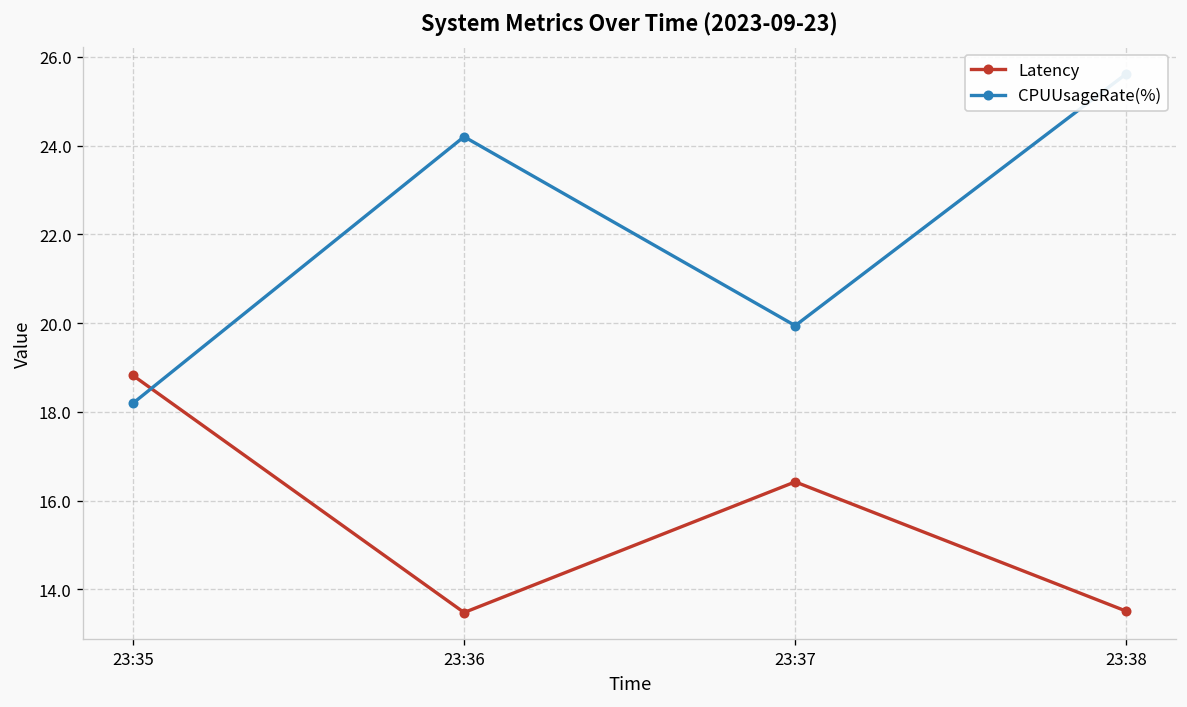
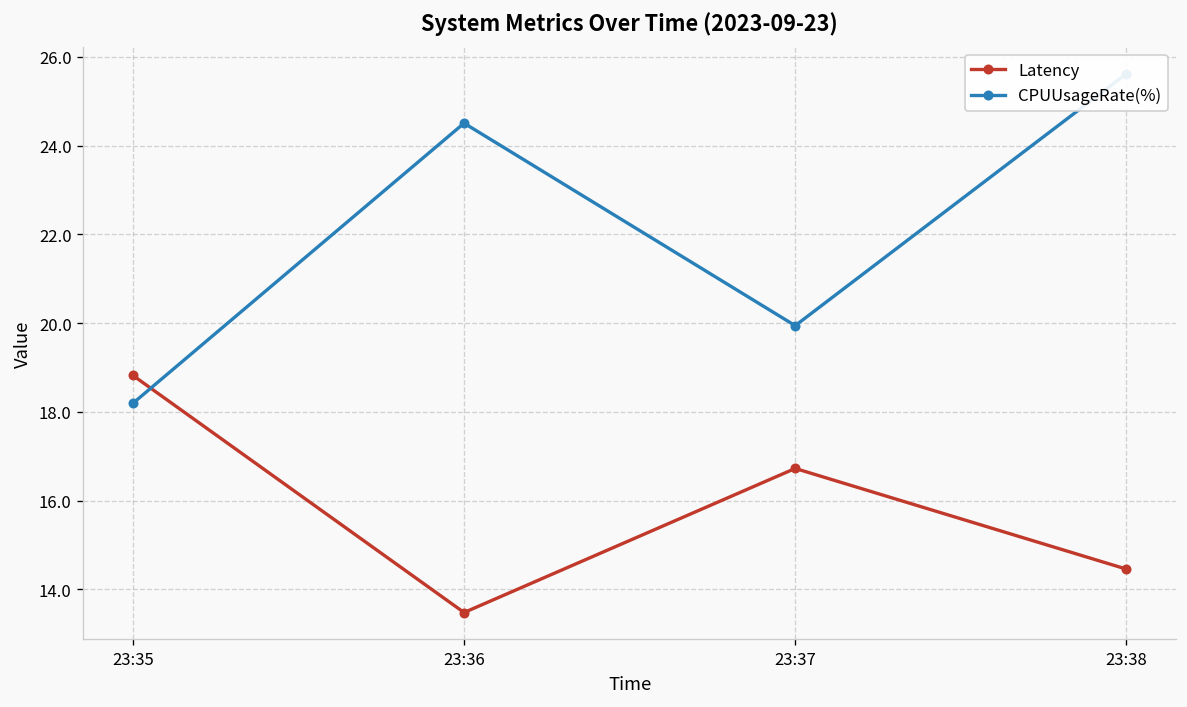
CPUUsageRate(%), 23:36: 24.2 -> 24.5
Latency, 23:37: 16.4 -> 16.7
Latency, 23:38: 13.5 -> 14.5
